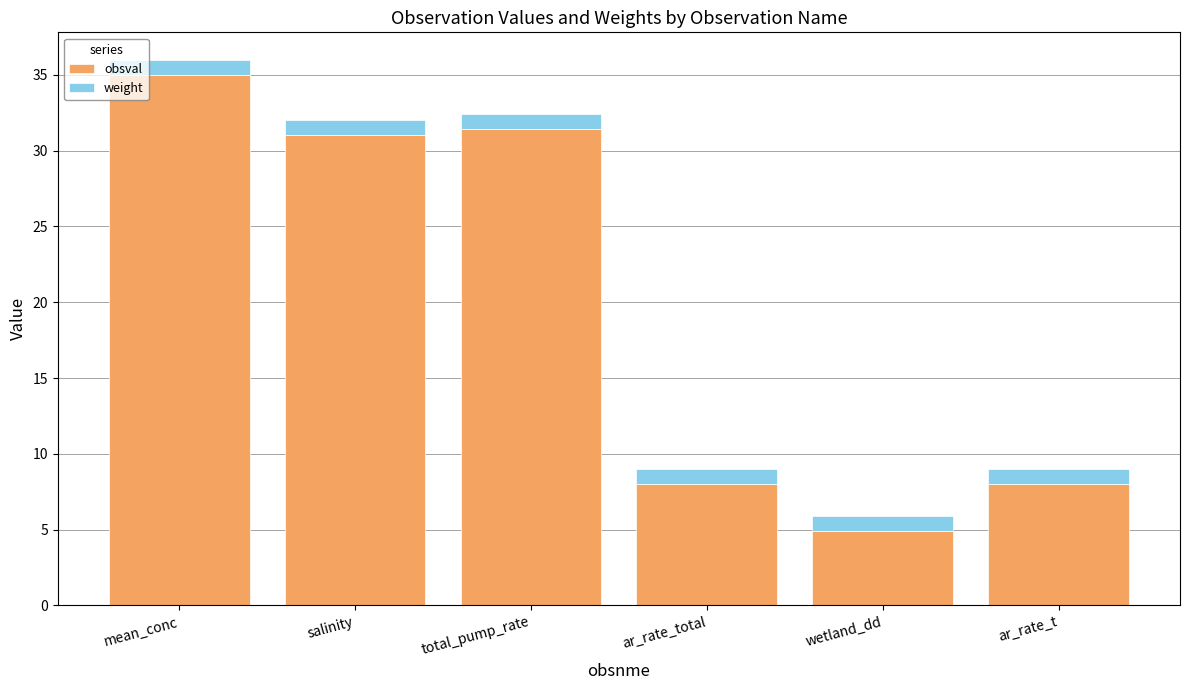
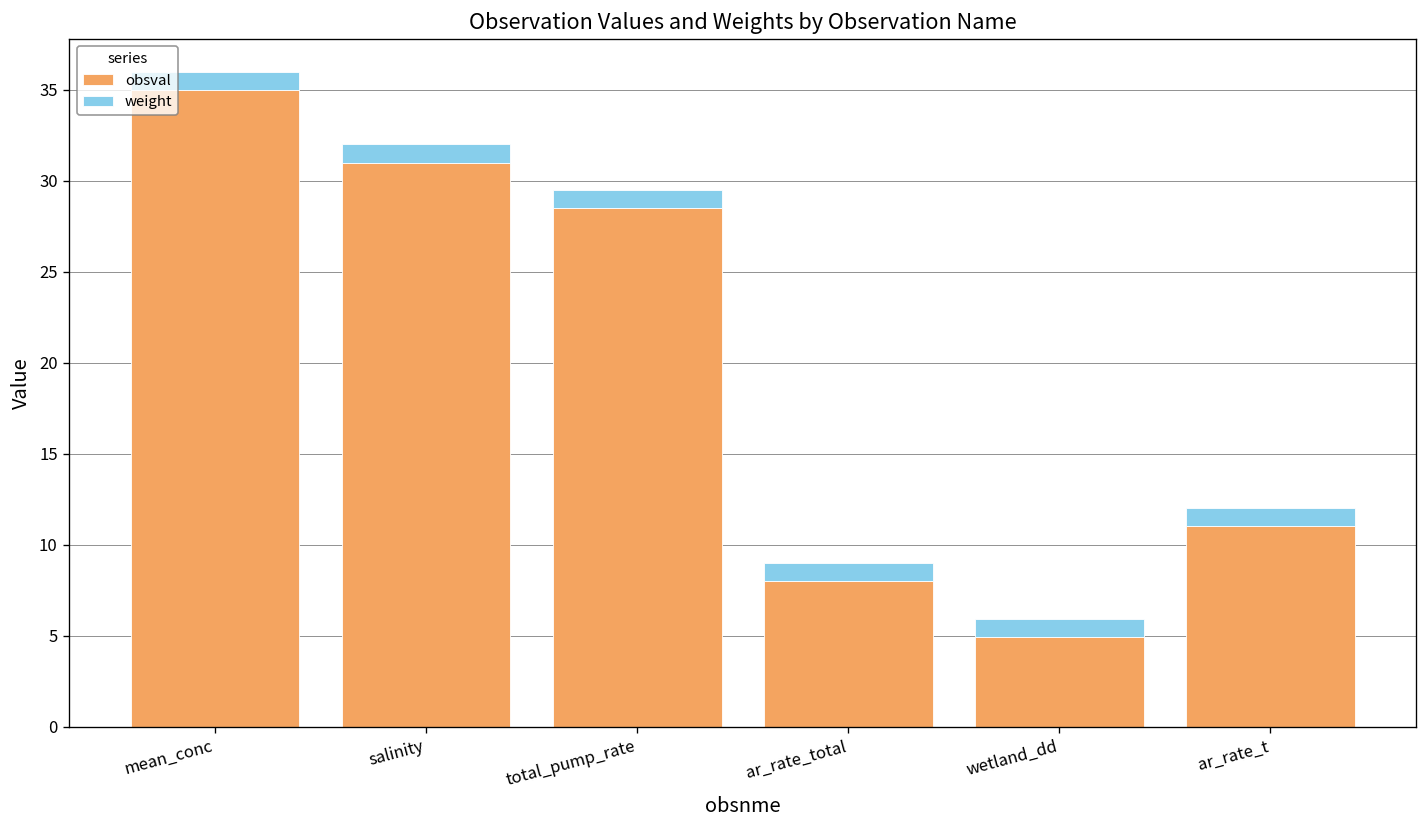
obsval, total_pump_rate: 31.4 -> 28.5
obsval, ar_rate_t: 8 -> 11
